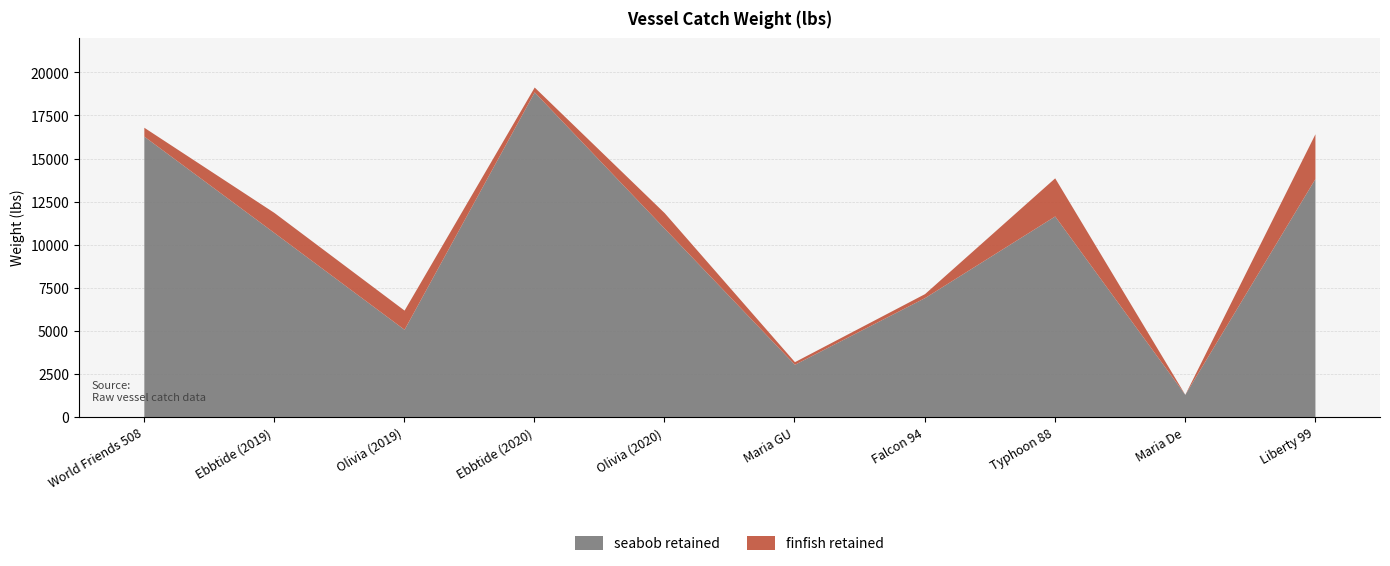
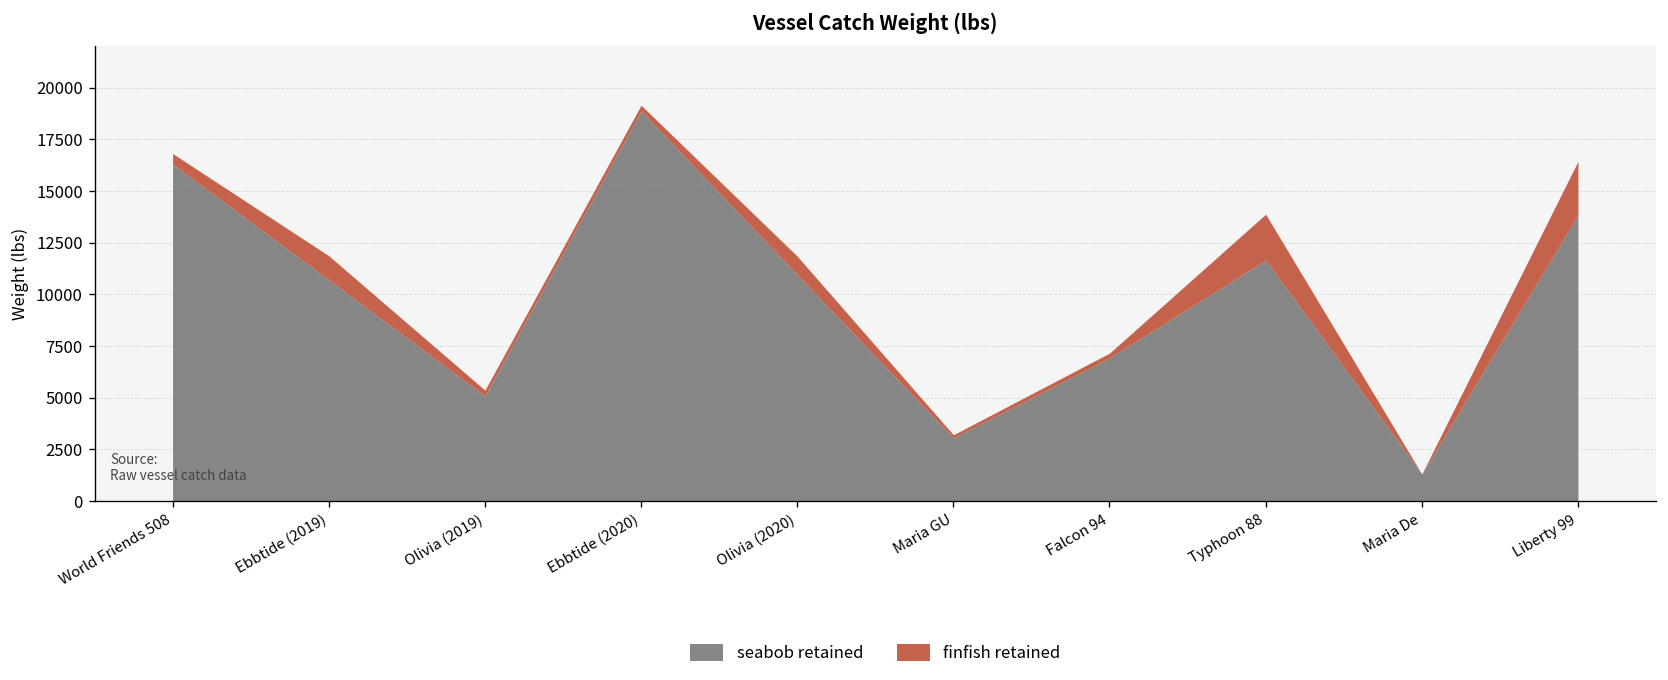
finfish retained, Olivia (2019): 1100 -> 300
